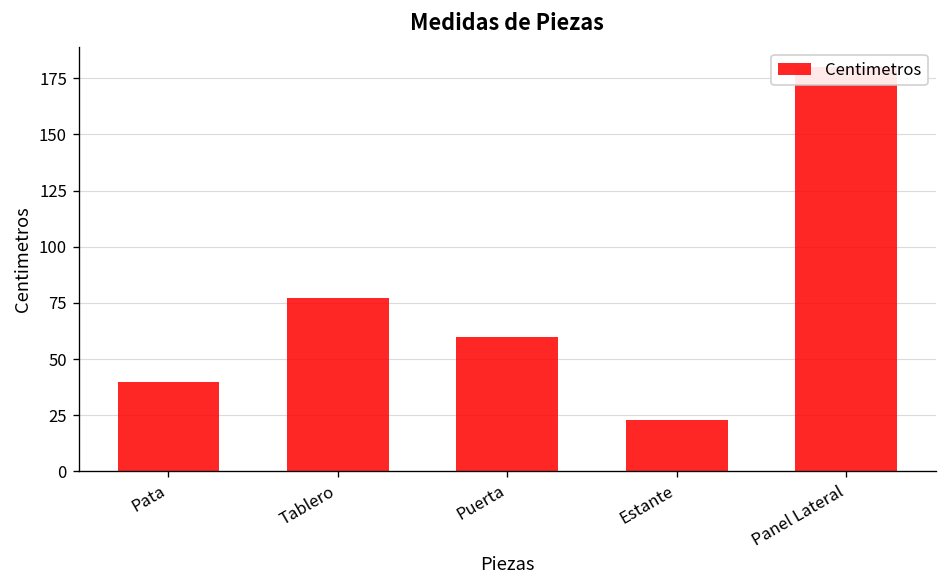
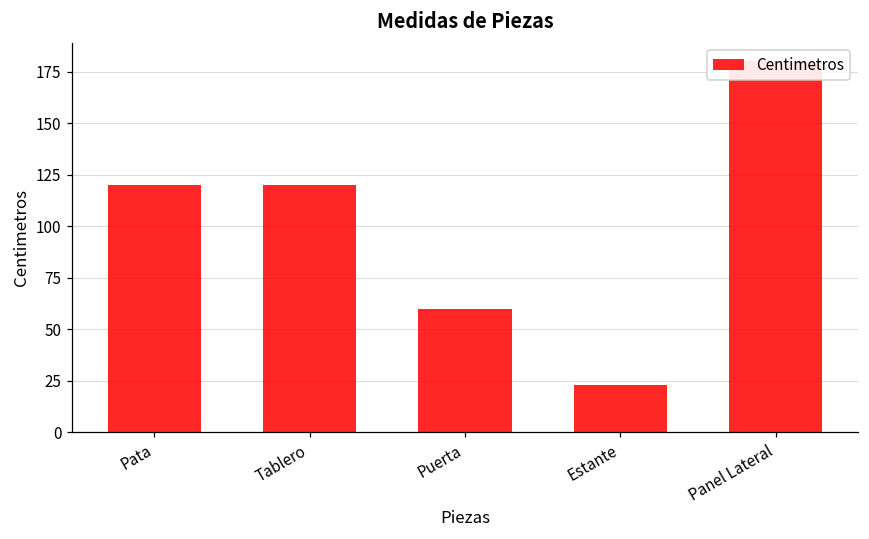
Pata: 40 -> 120
Tablero: 77 -> 120
